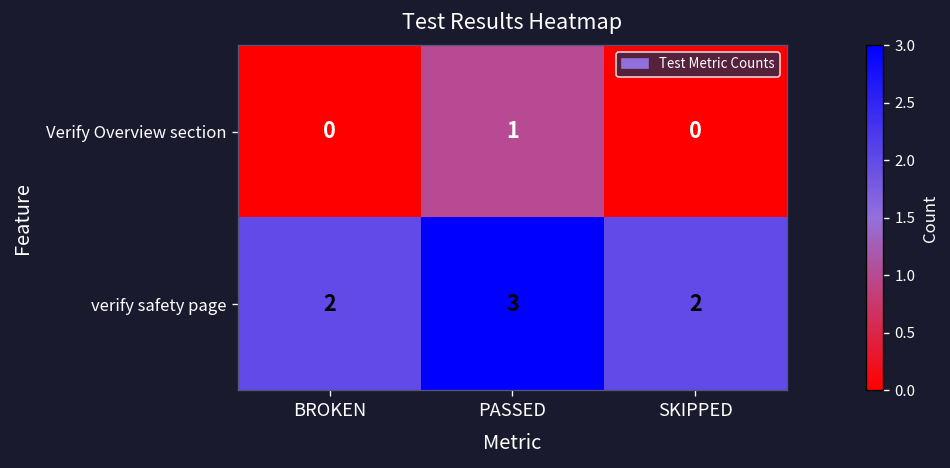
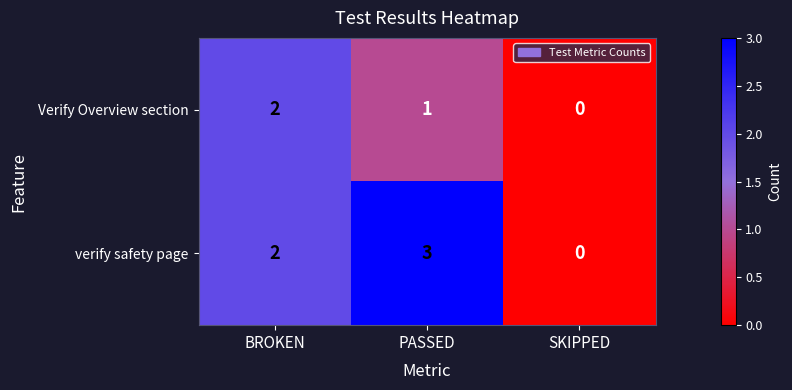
Verify Overview section, BROKEN: 0 -> 2
verify safety page, SKIPPED: 2 -> 0
